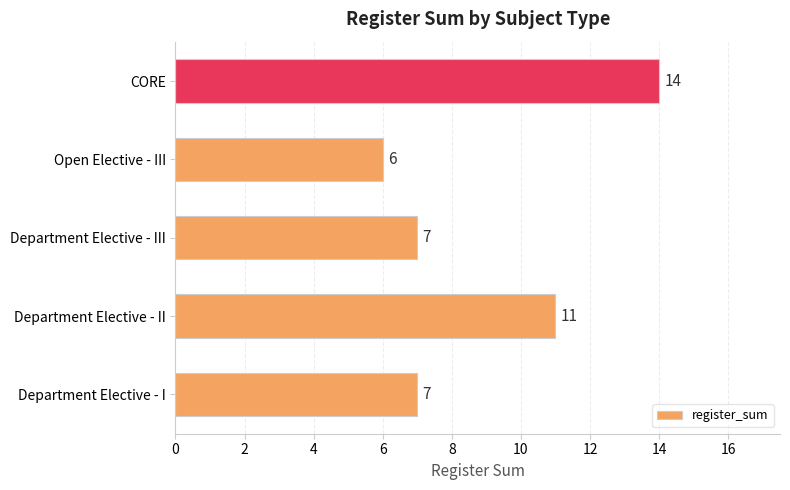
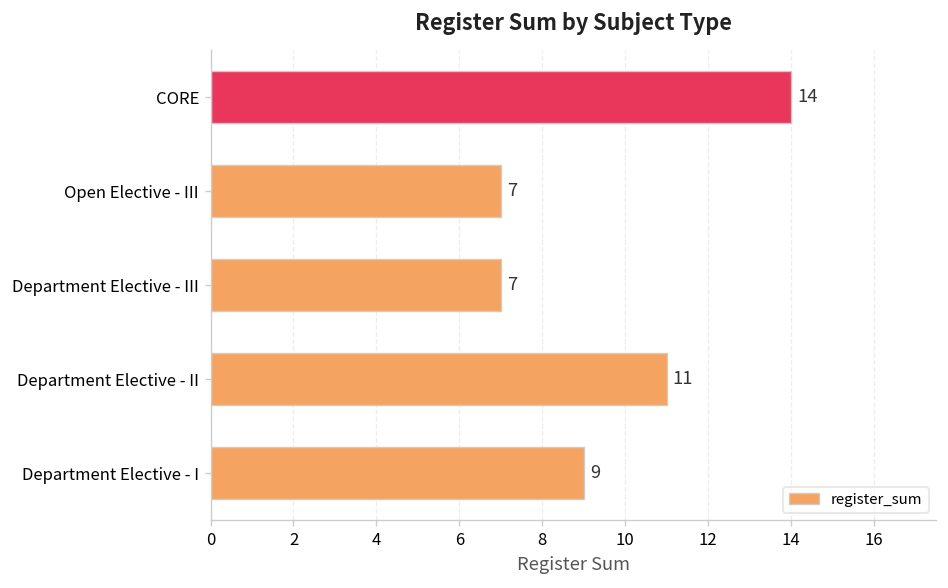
Open Elective - III: 6 -> 7
Department Elective - I: 7 -> 9
